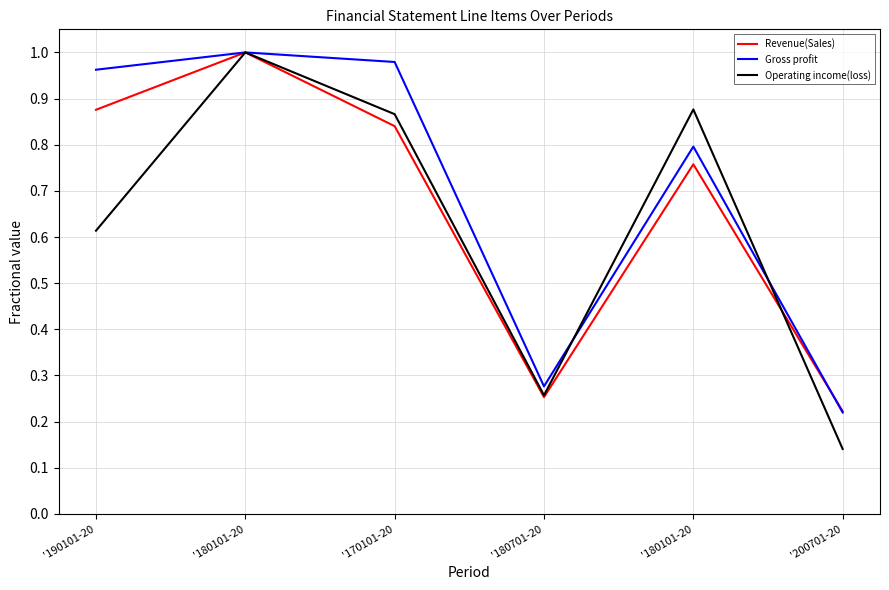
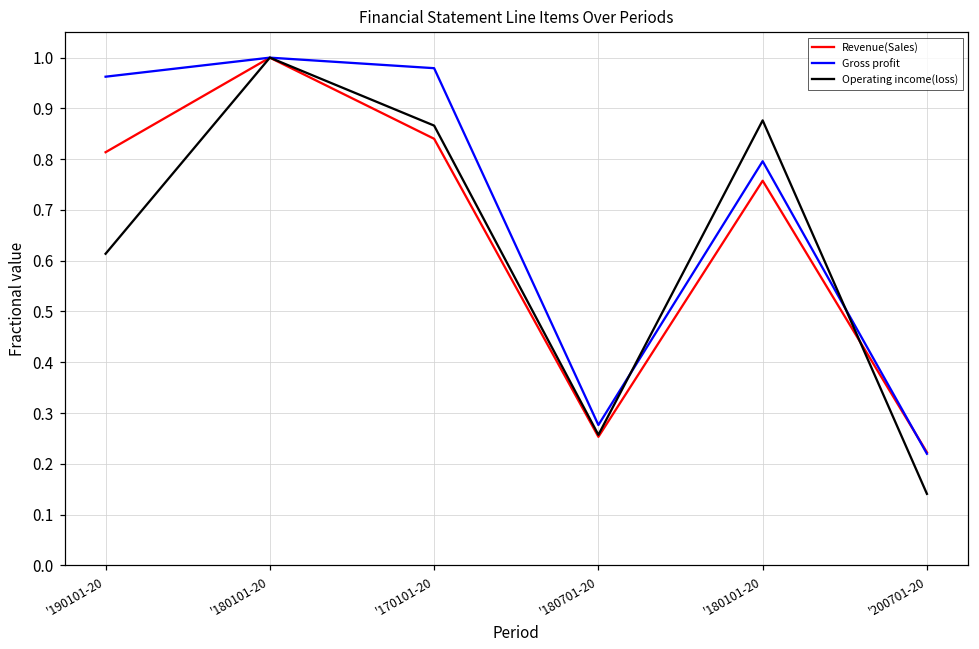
Revenue(Sales), '190101-20: 0.88 -> 0.81
